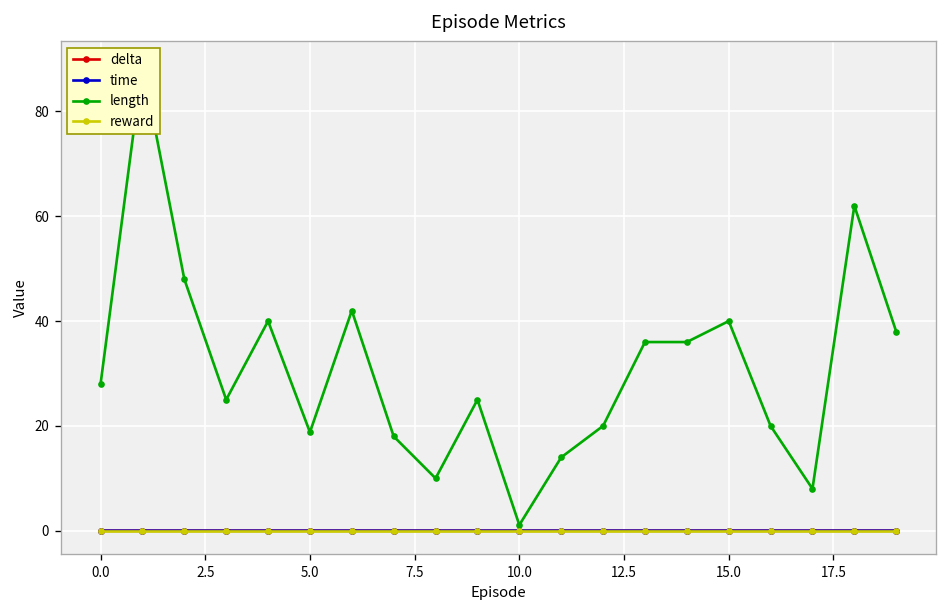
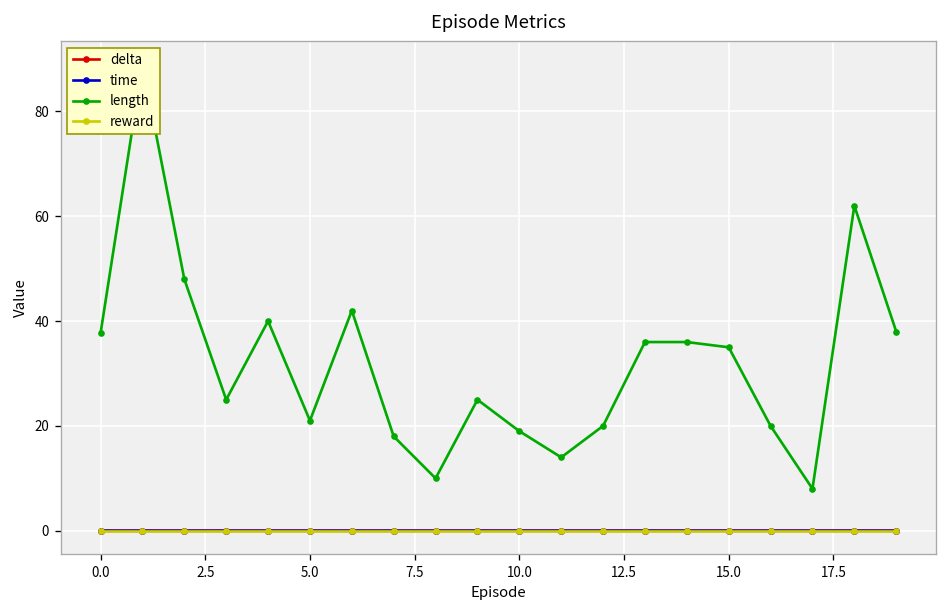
length, 0.0: 28 -> 38
length, 5.0: 19 -> 21
length, 10.0: 1 -> 19
length, 15.0: 40 -> 35
